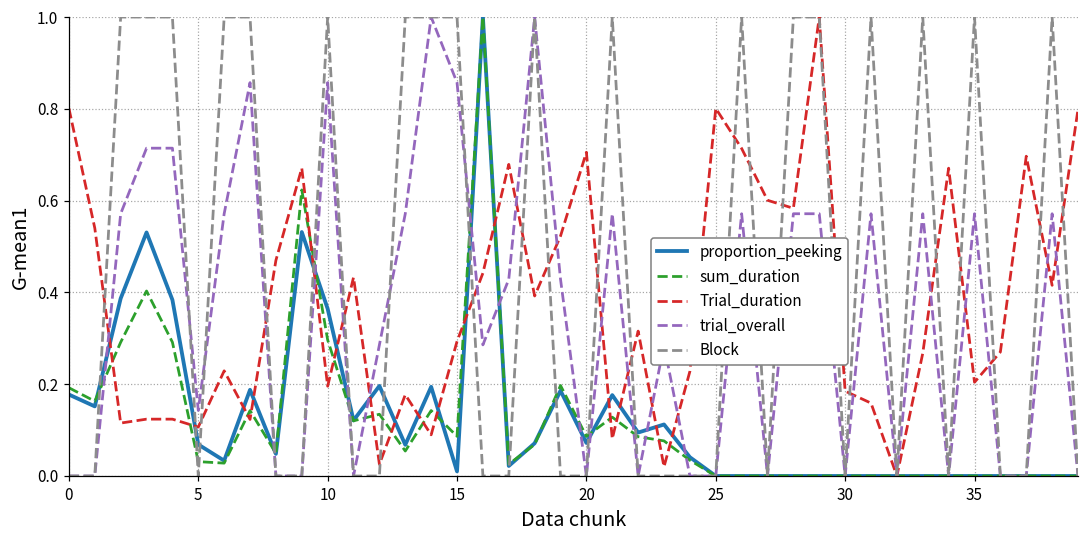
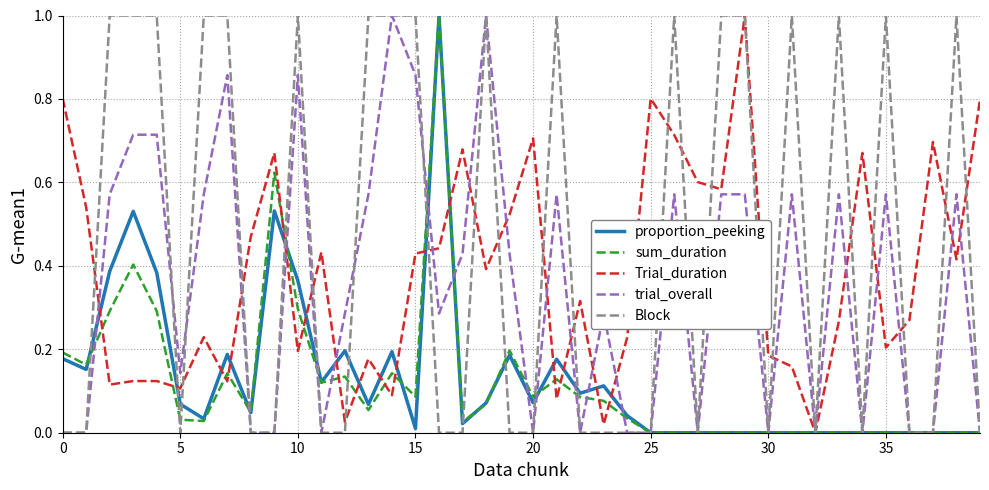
Trial_duration, 15: 0.29 -> 0.43
